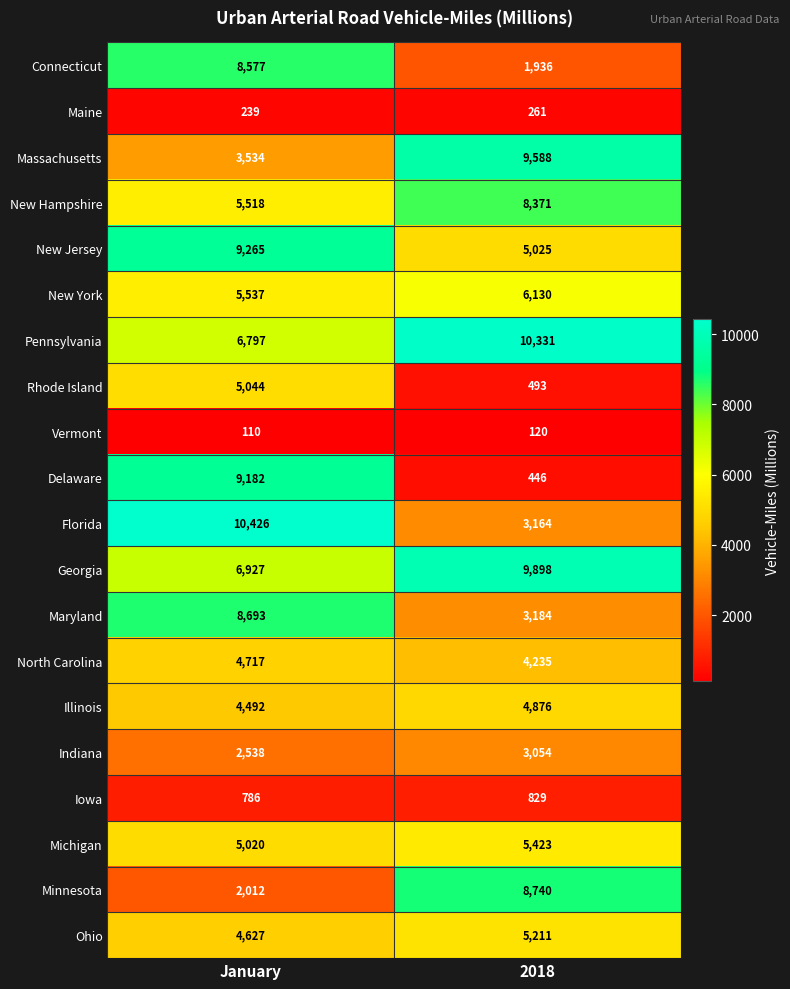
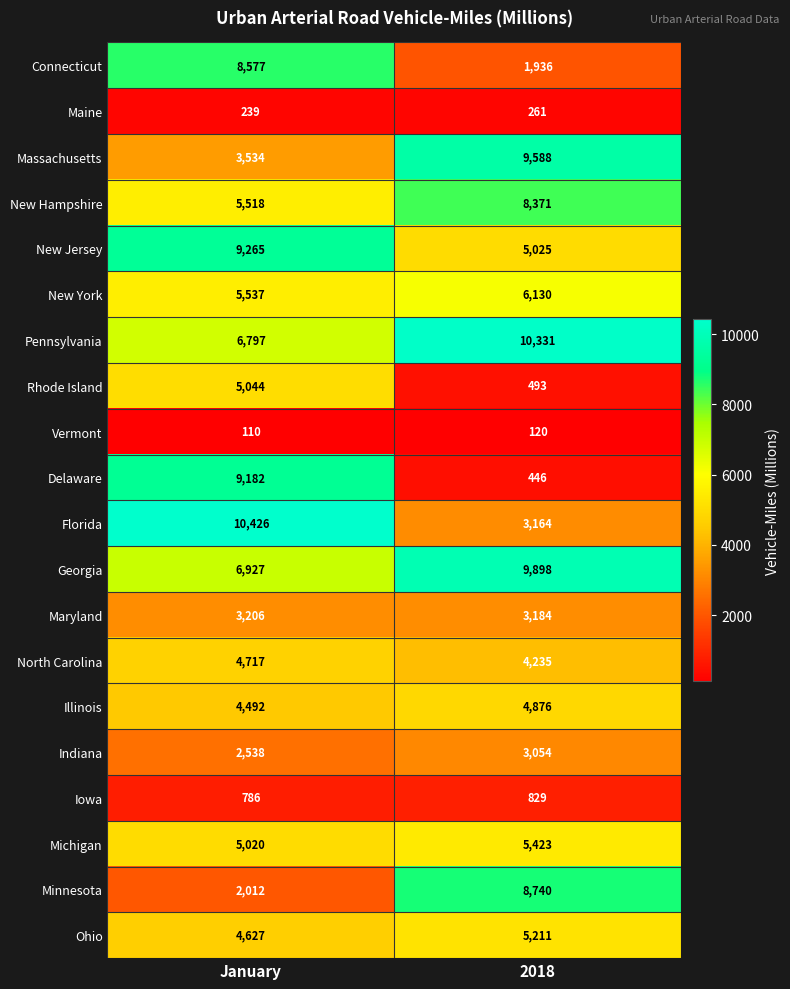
Maryland, January: 8,693 -> 3,206
